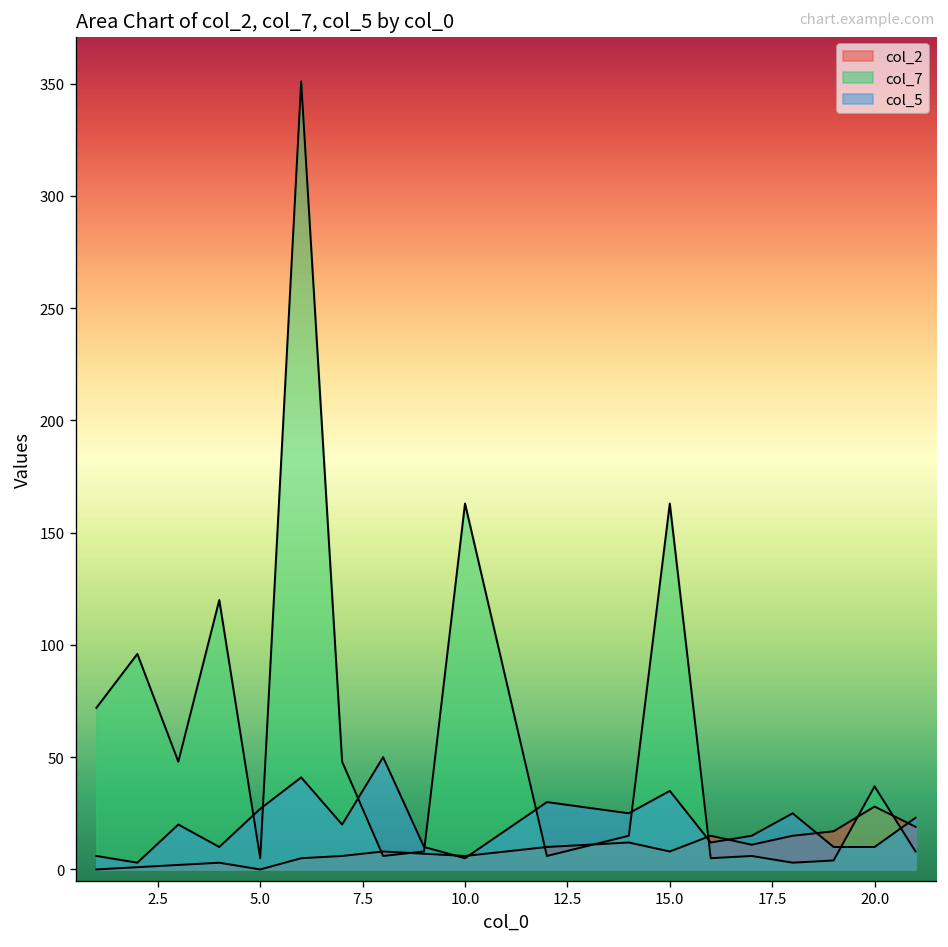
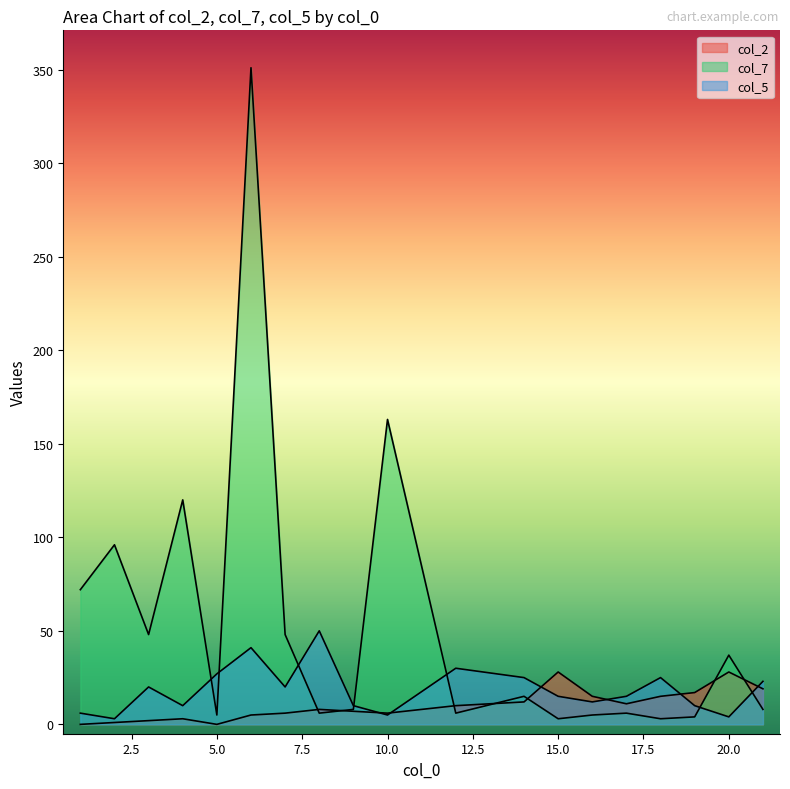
col_2, 15.0: 8 -> 28
col_7, 15.0: 163 -> 3
col_5, 15.0: 35 -> 15
col_5, 20.0: 10 -> 4
